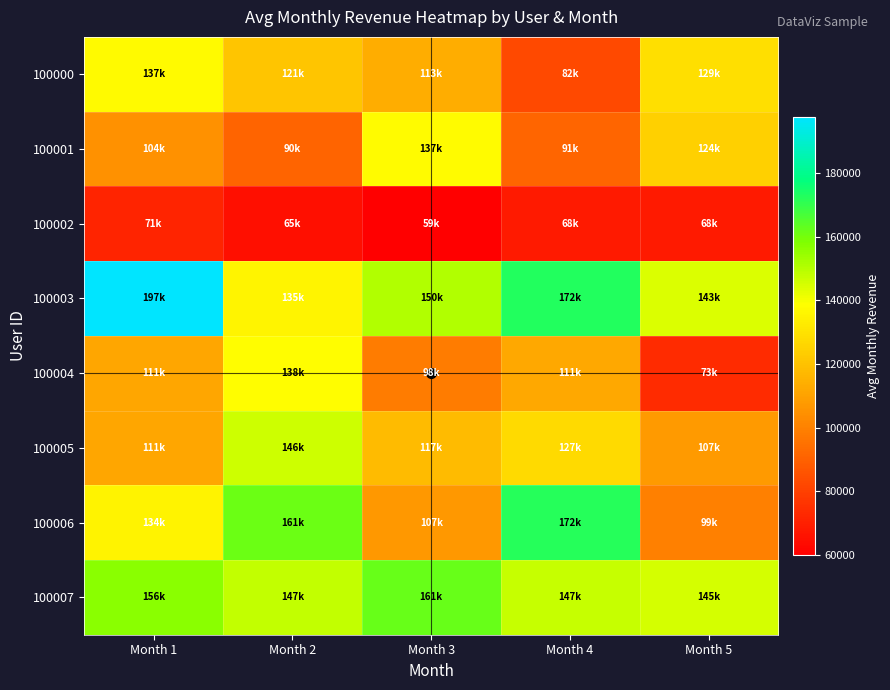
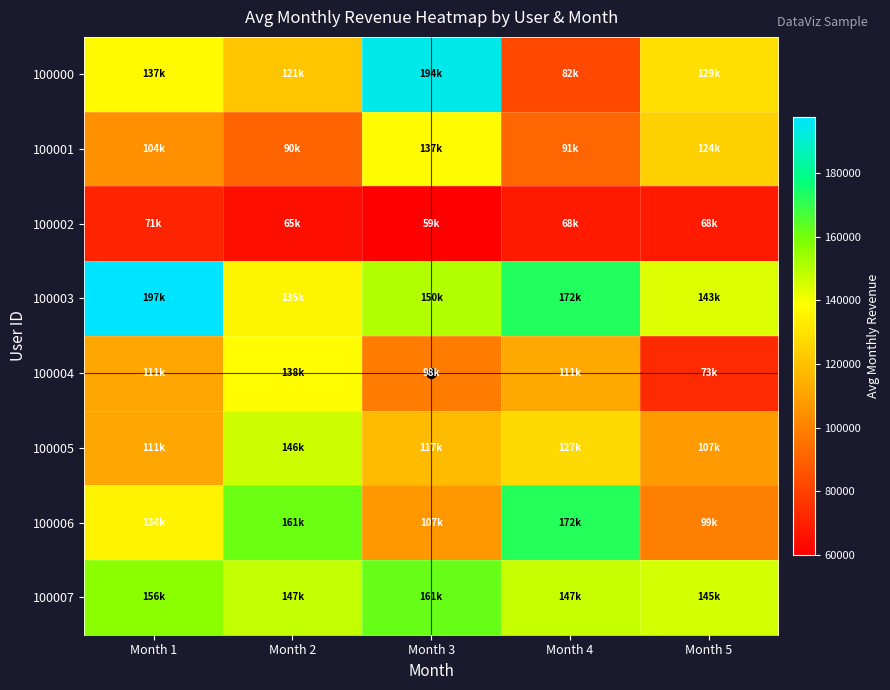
100000, Month 3: 113k -> 194k
